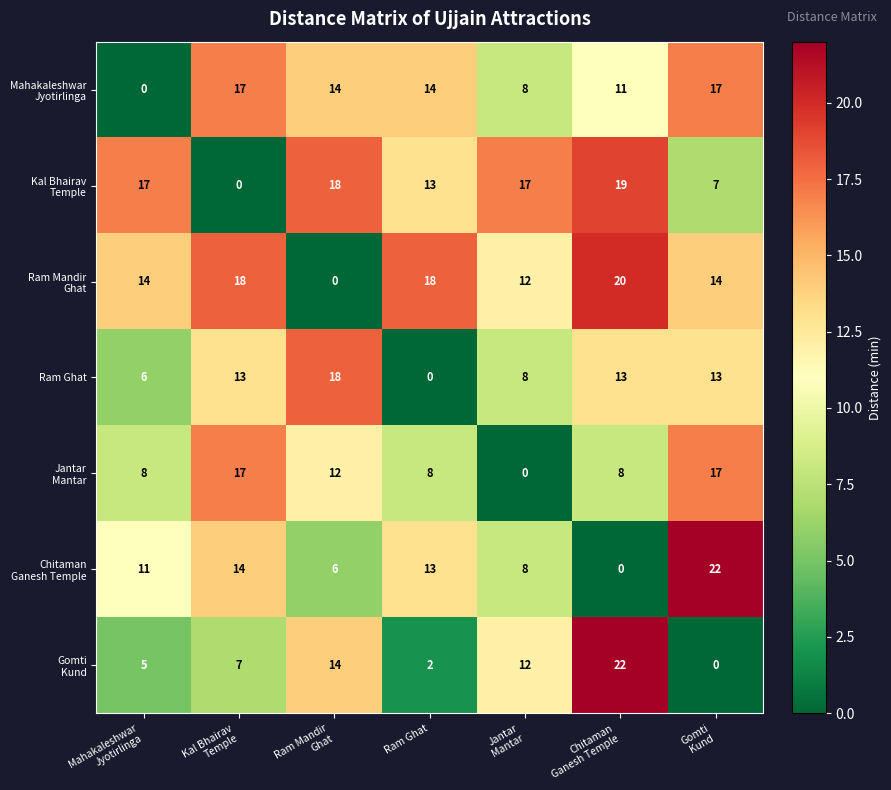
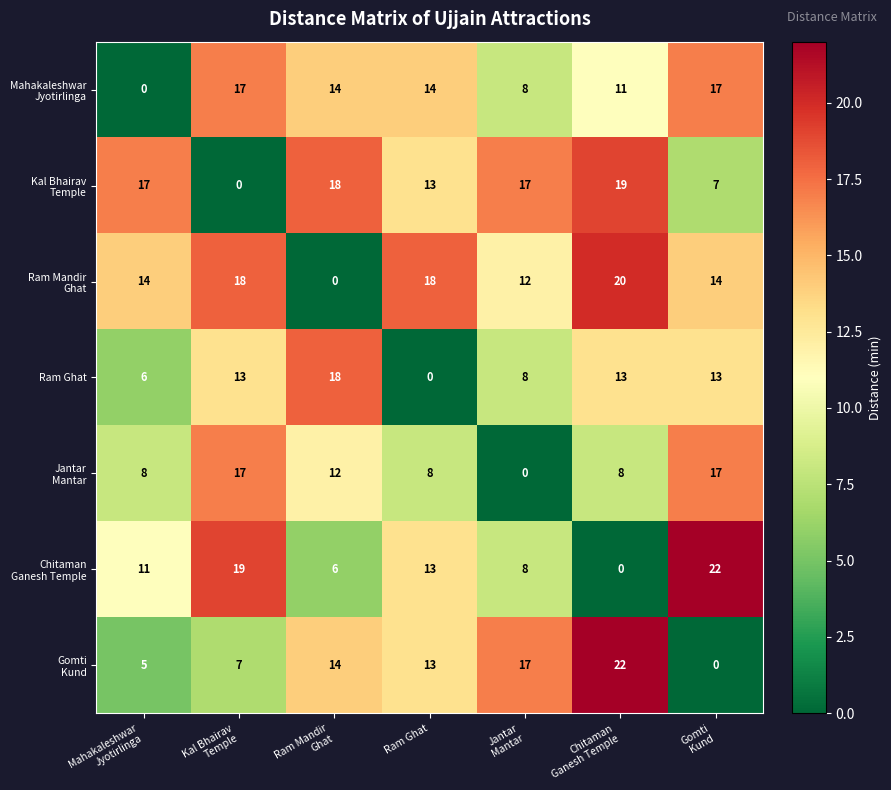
Chitaman Ganesh Temple, Kal Bhairav Temple: 14 -> 19
Gomti Kund, Ram Ghat: 2 -> 13
Gomti Kund, Jantar Mantar: 12 -> 17
